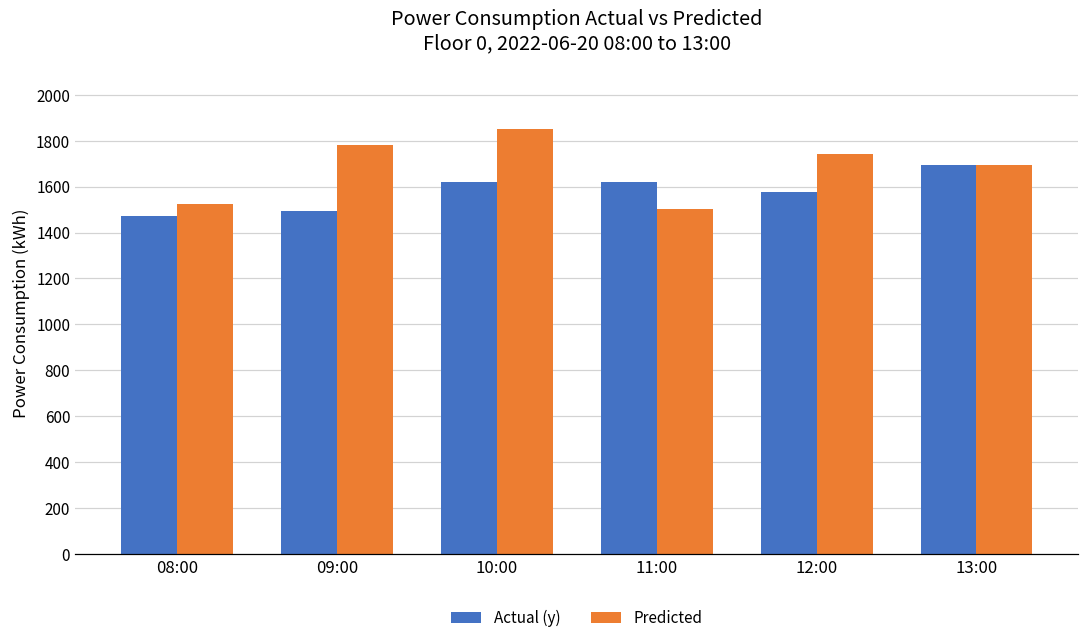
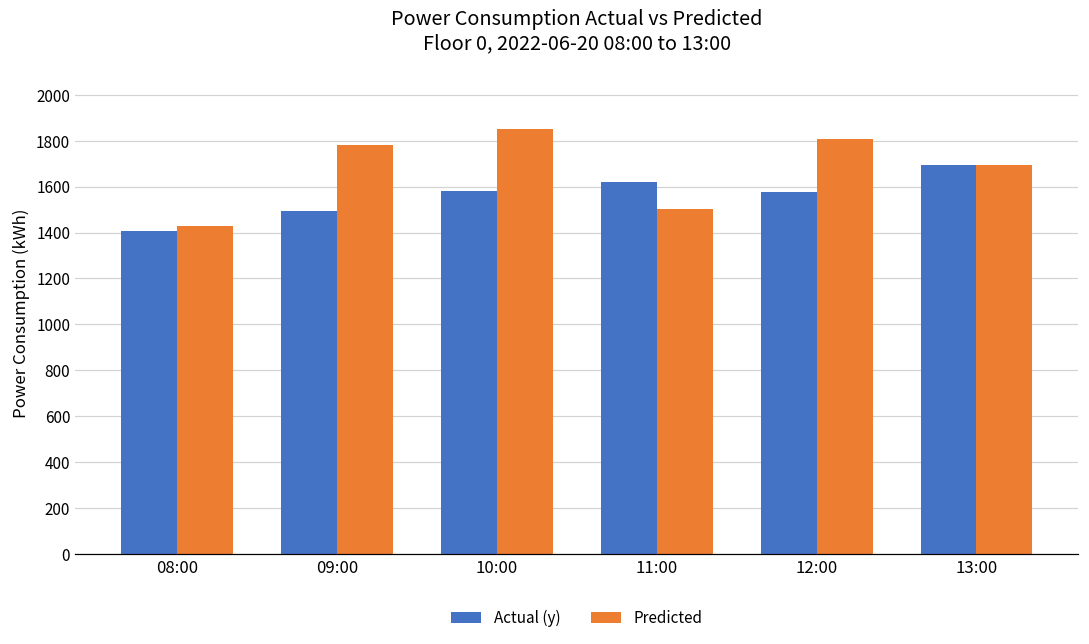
Actual (y), 08:00: 1470 -> 1410
Predicted, 08:00: 1530 -> 1430
Actual (y), 10:00: 1620 -> 1580
Predicted, 12:00: 1740 -> 1810
